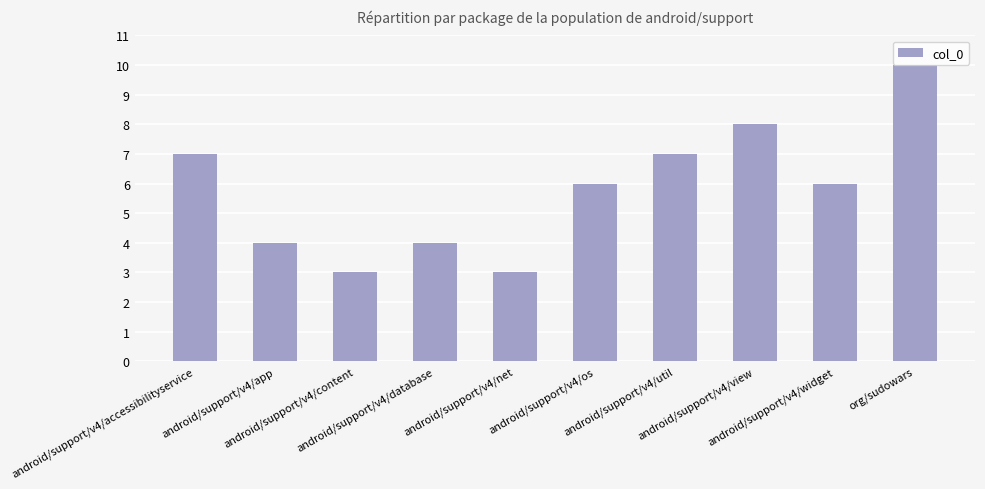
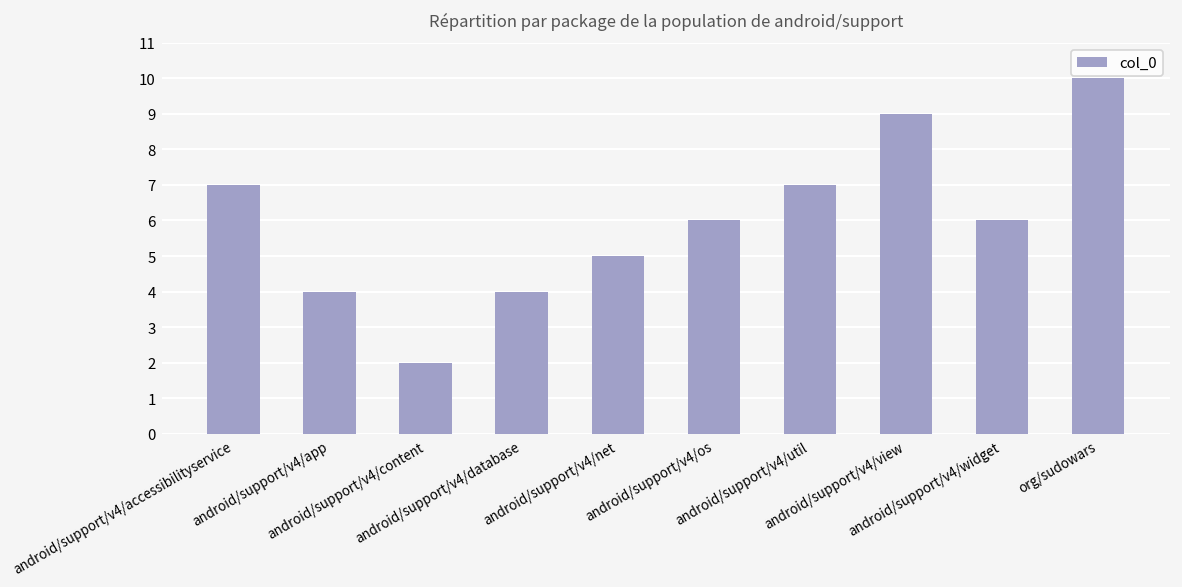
android/support/v4/content: 3 -> 2
android/support/v4/net: 3 -> 5
android/support/v4/view: 8 -> 9
